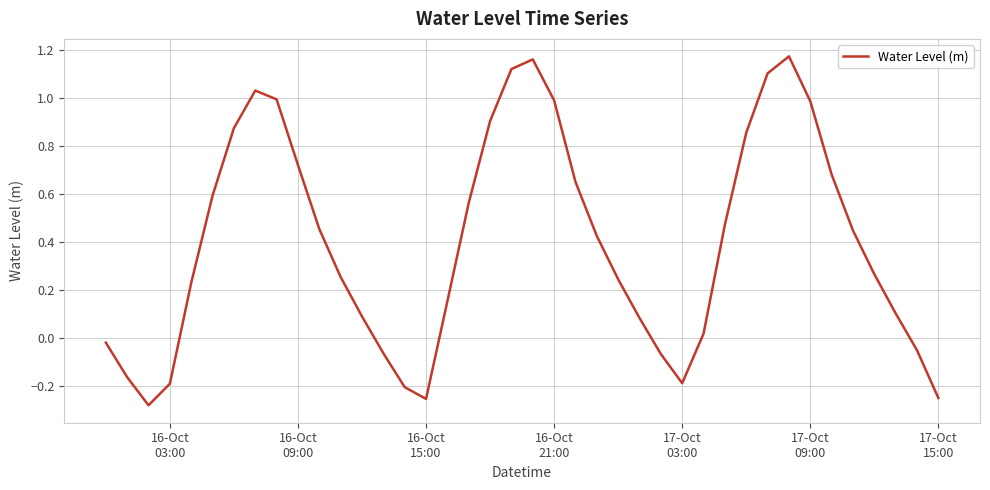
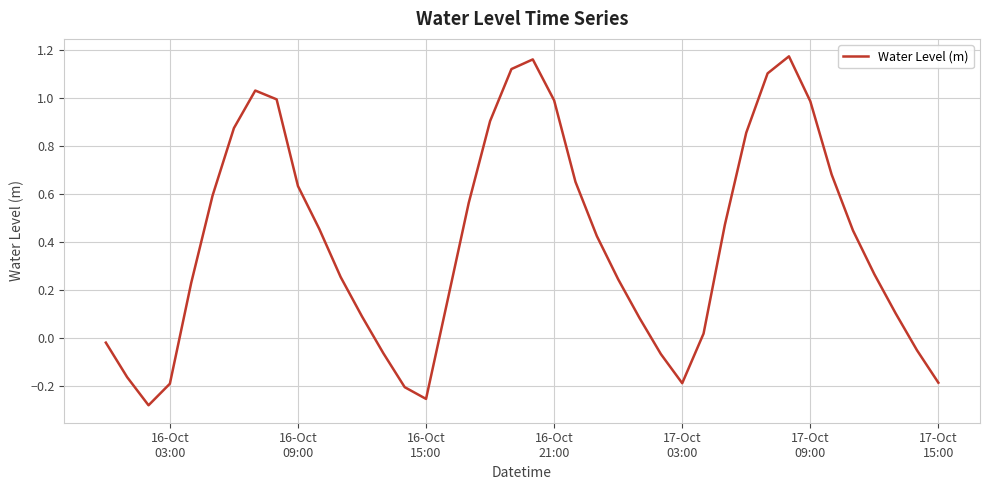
16-Oct 09:00: 0.72 -> 0.63
17-Oct 15:00: -0.25 -> -0.19
